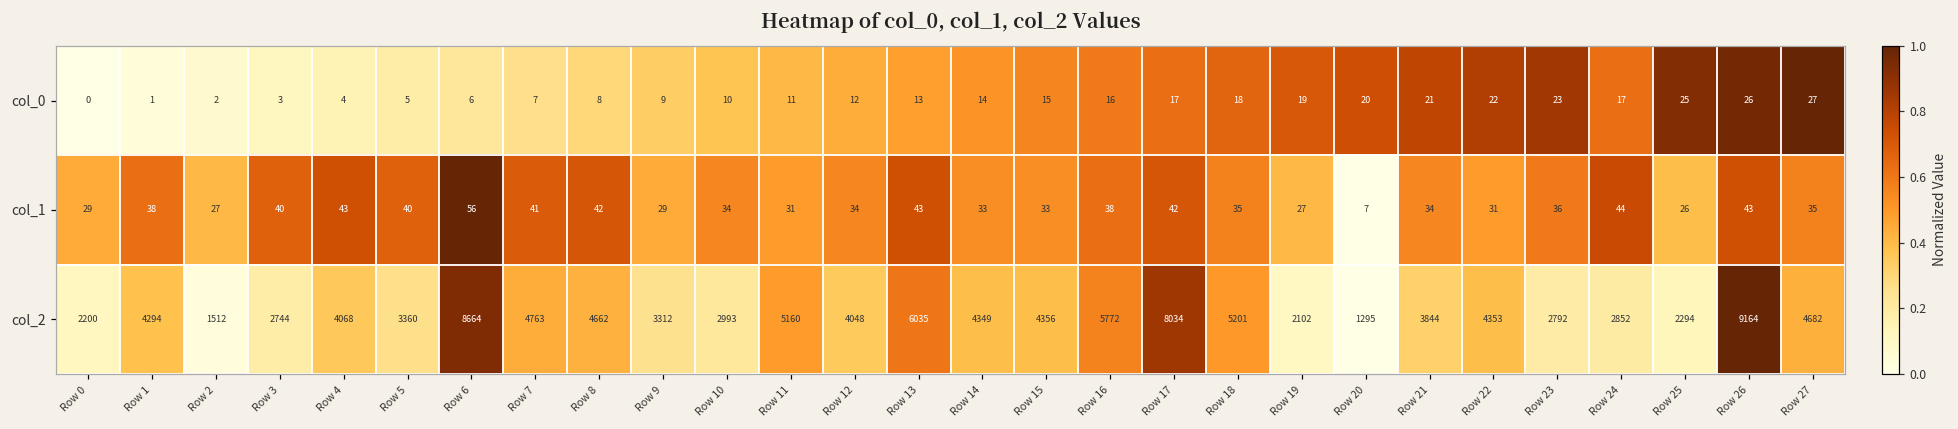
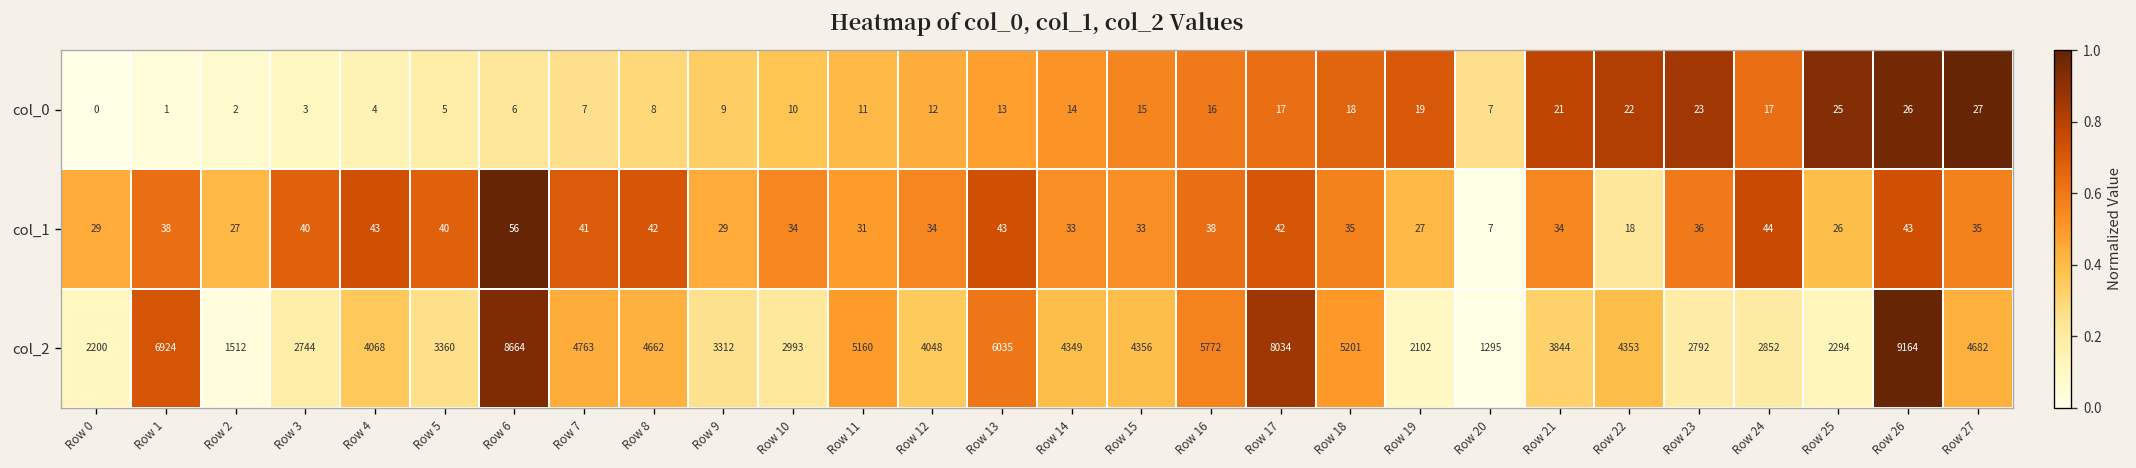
col_0, Row 20: 20 -> 7
col_1, Row 22: 31 -> 18
col_2, Row 1: 4294 -> 6924
